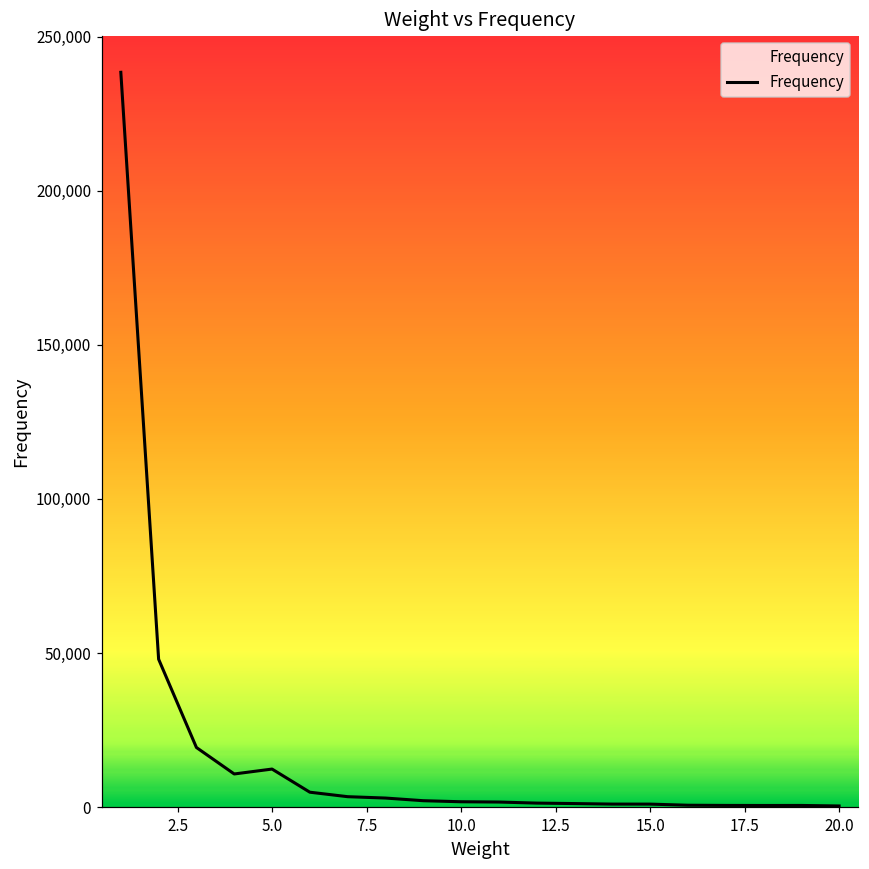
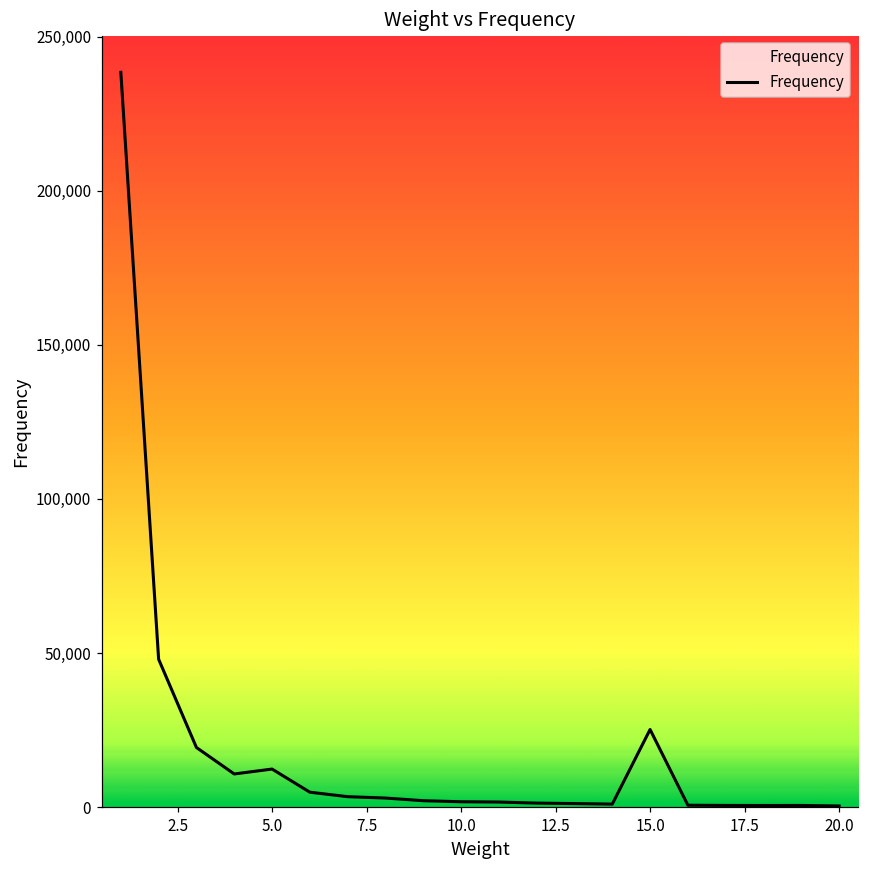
15.0: 1,000 -> 25,000
